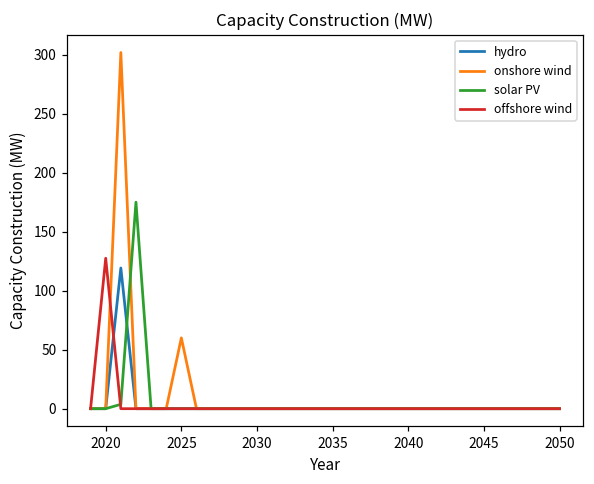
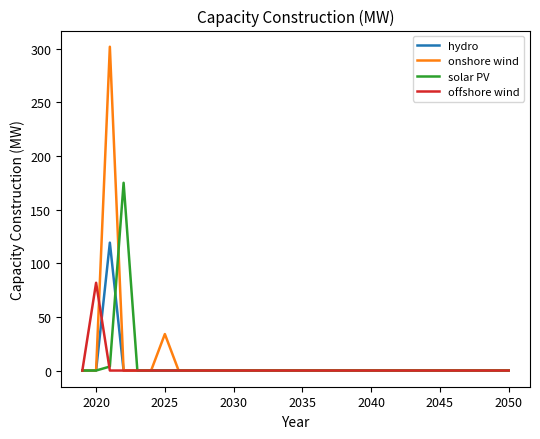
offshore wind, 2020: 128 -> 82
onshore wind, 2025: 60 -> 34
